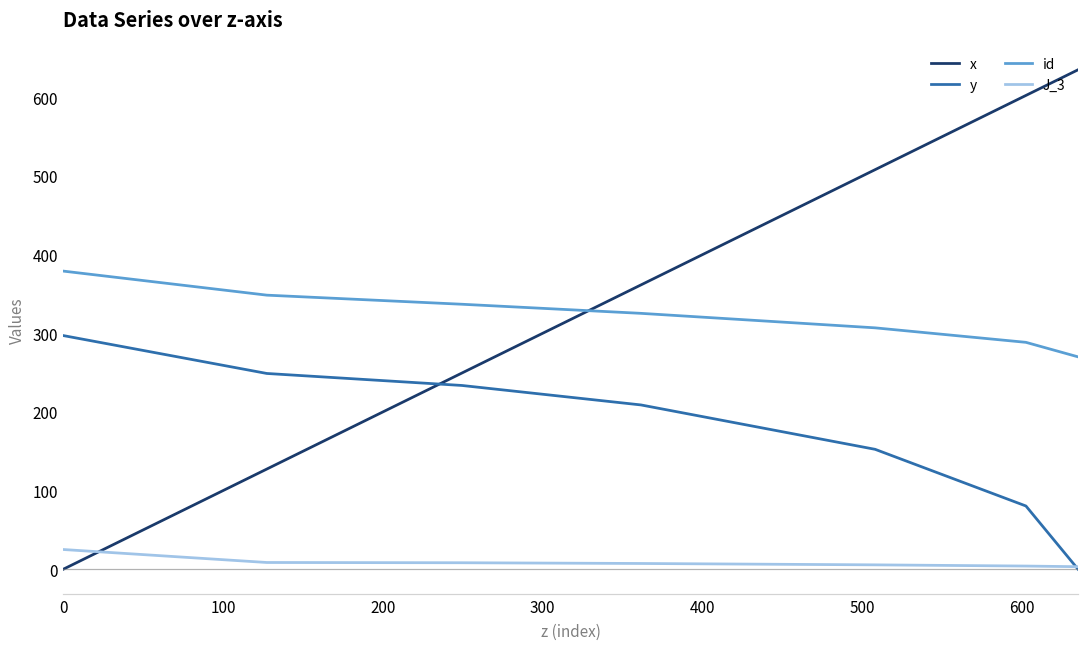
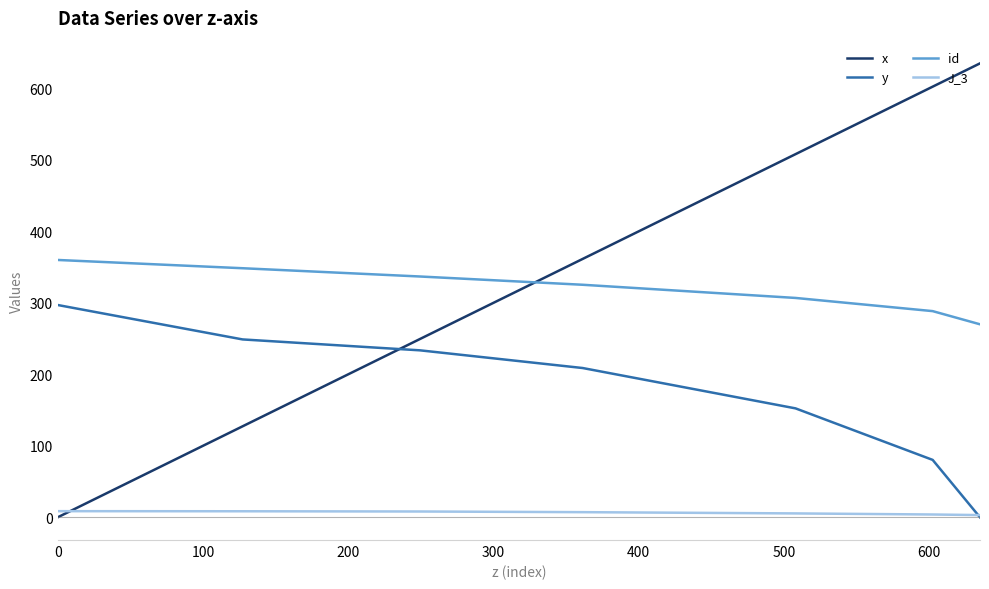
id, 0: 380 -> 360
J_3, 0: 20 -> 10
